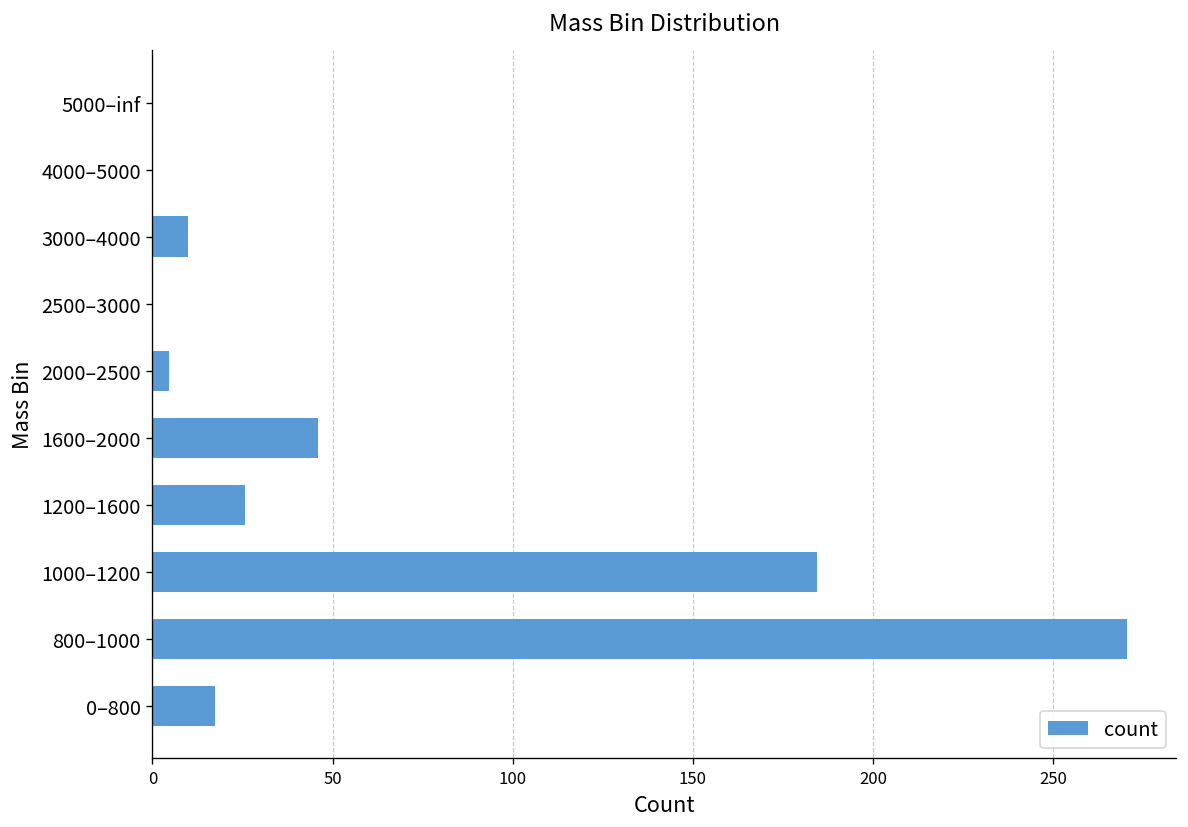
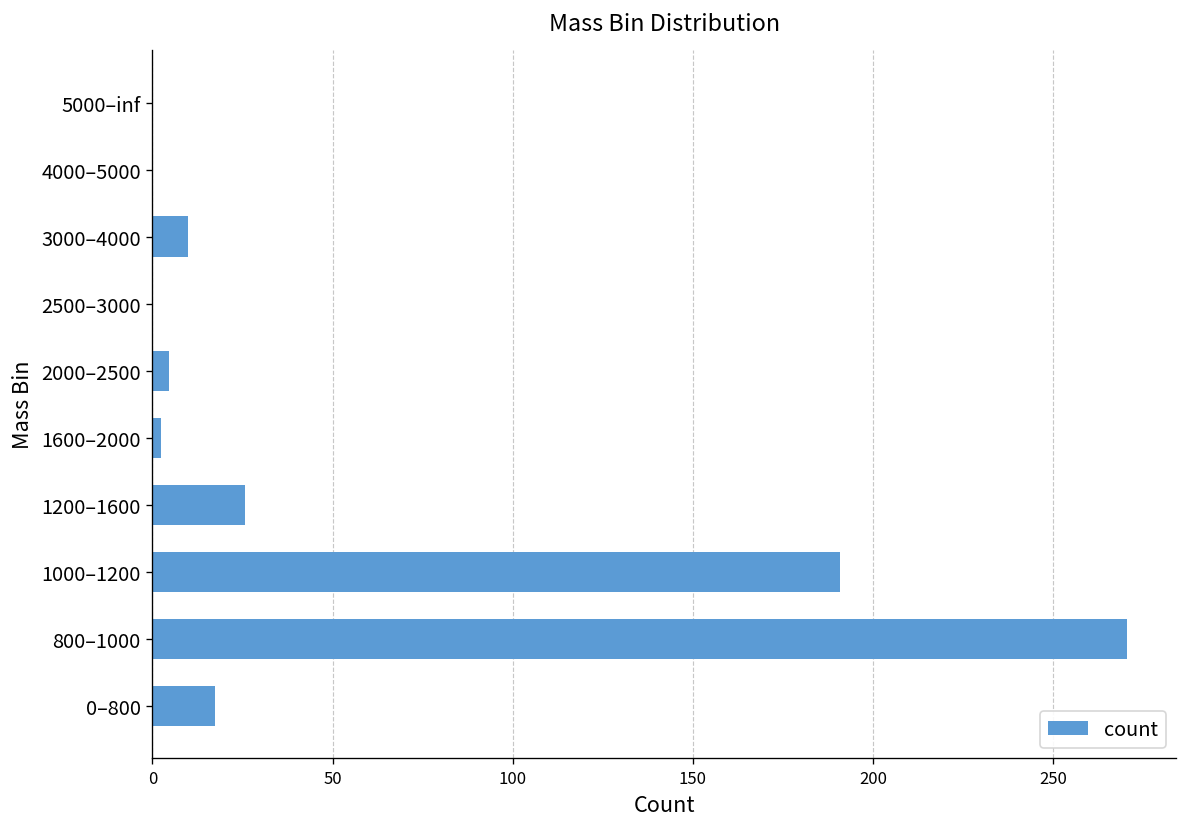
1600–2000: 46 -> 2
1000–1200: 185 -> 191
